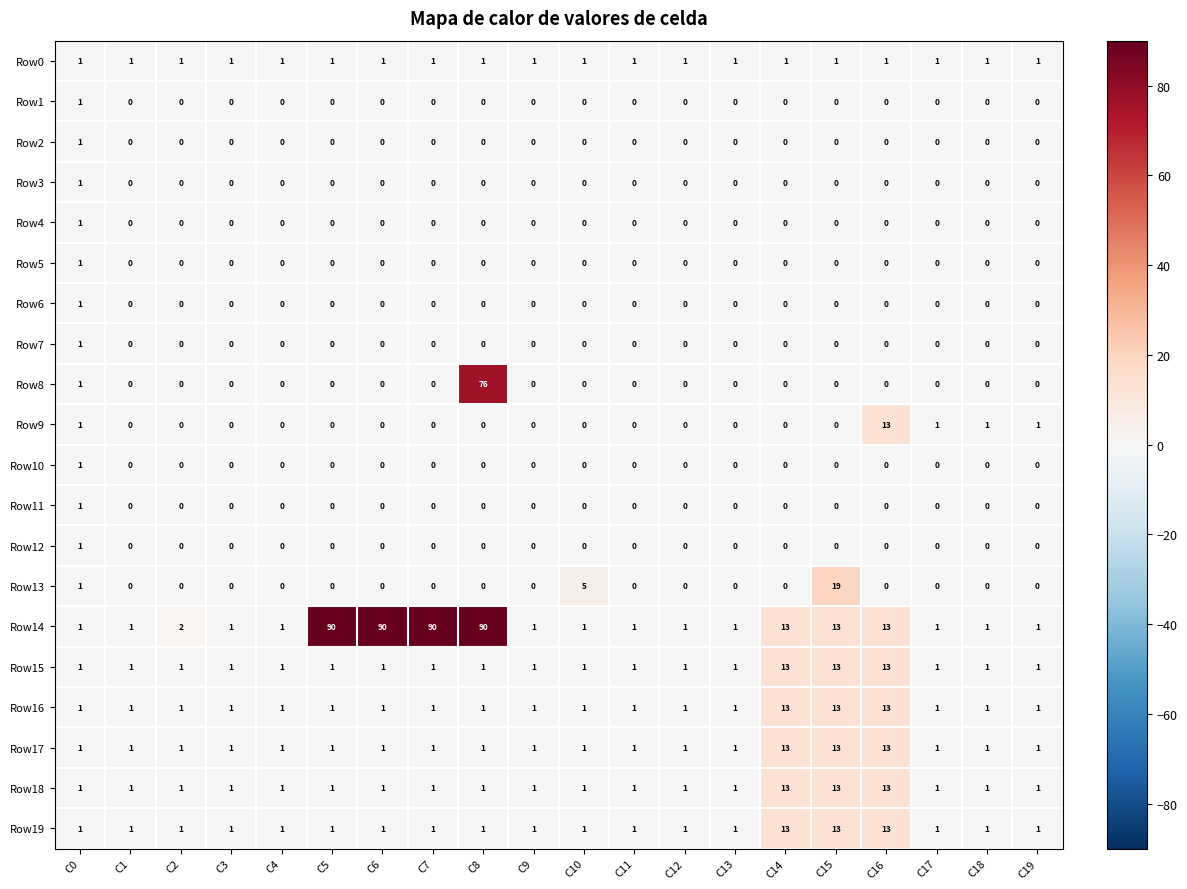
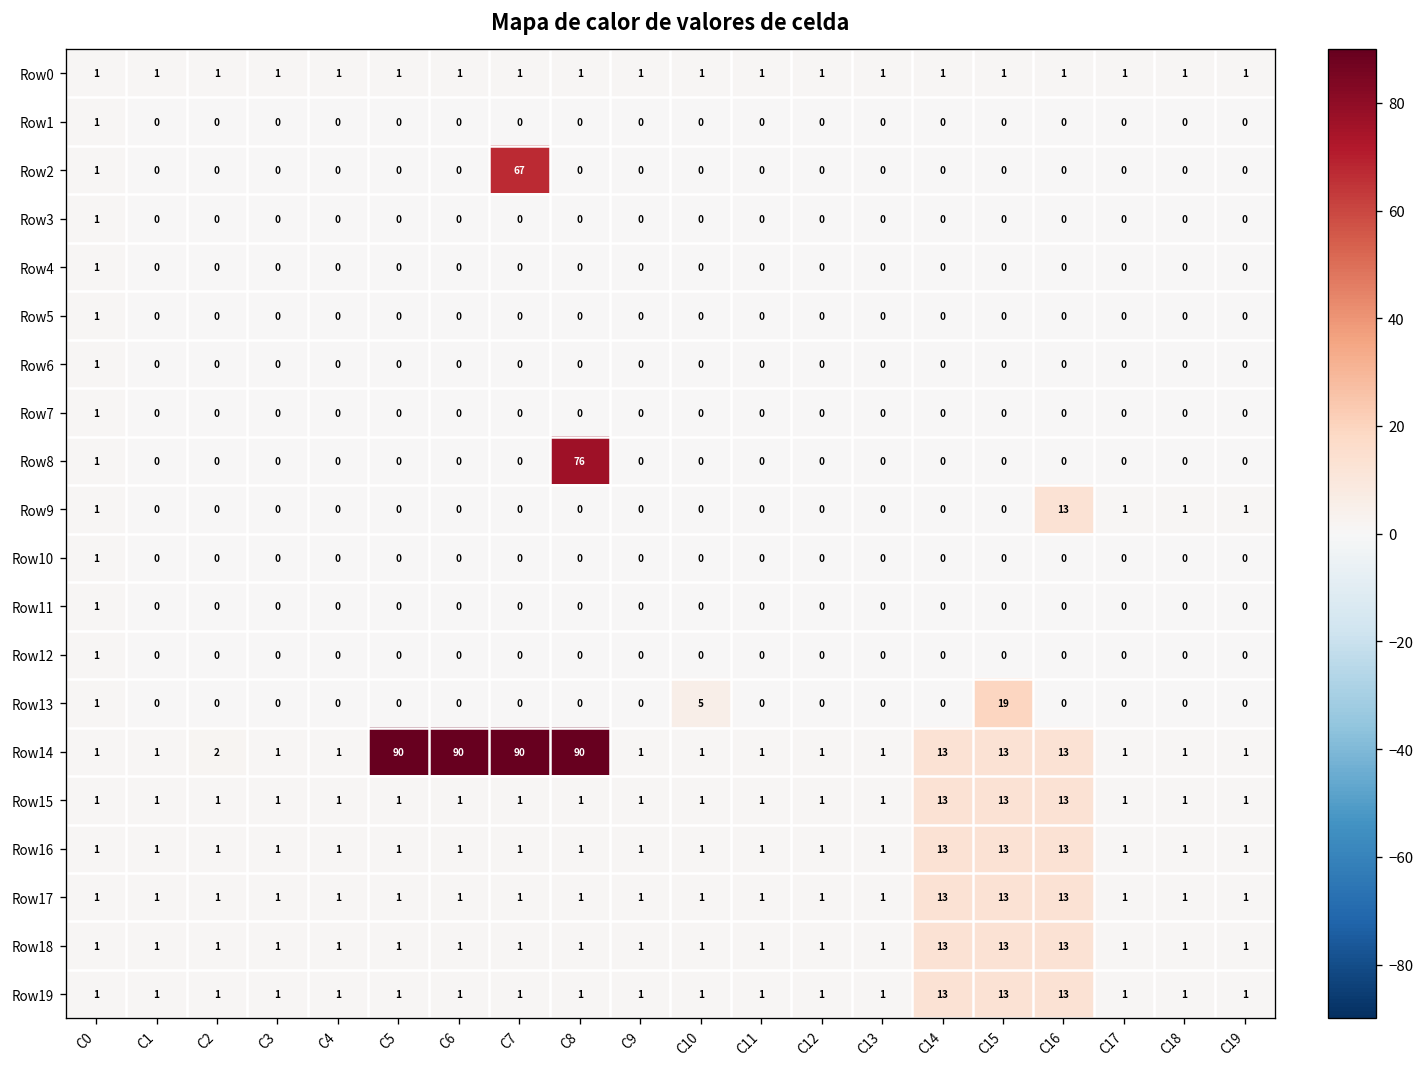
Row2, C7: 0 -> 67
